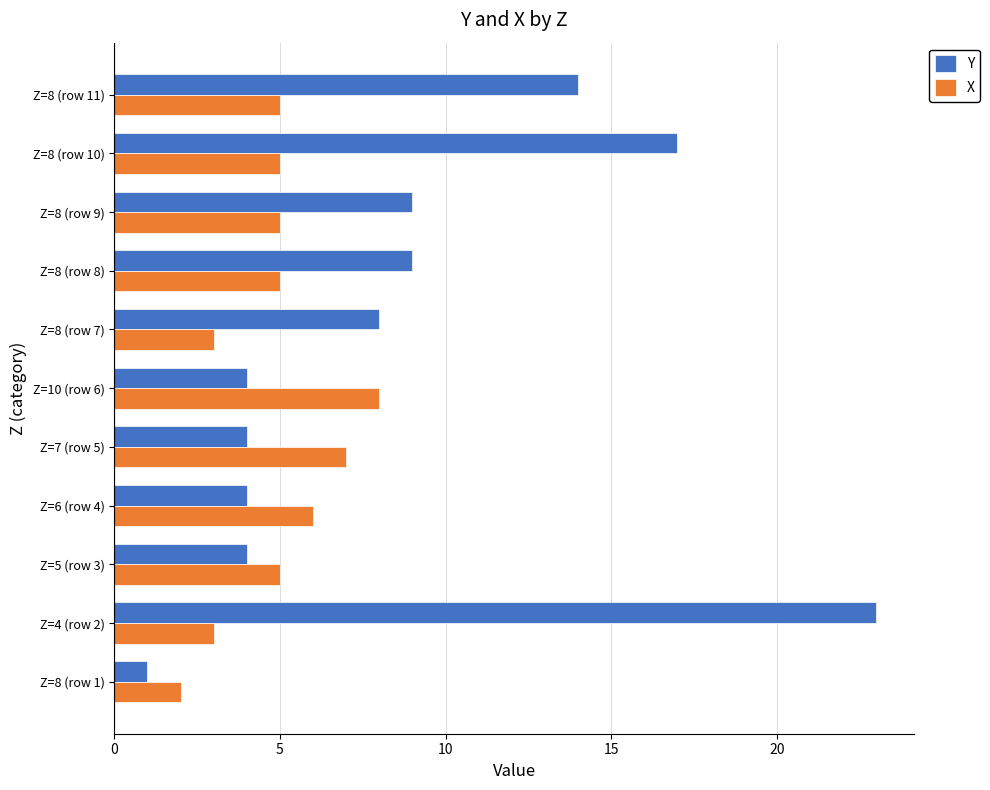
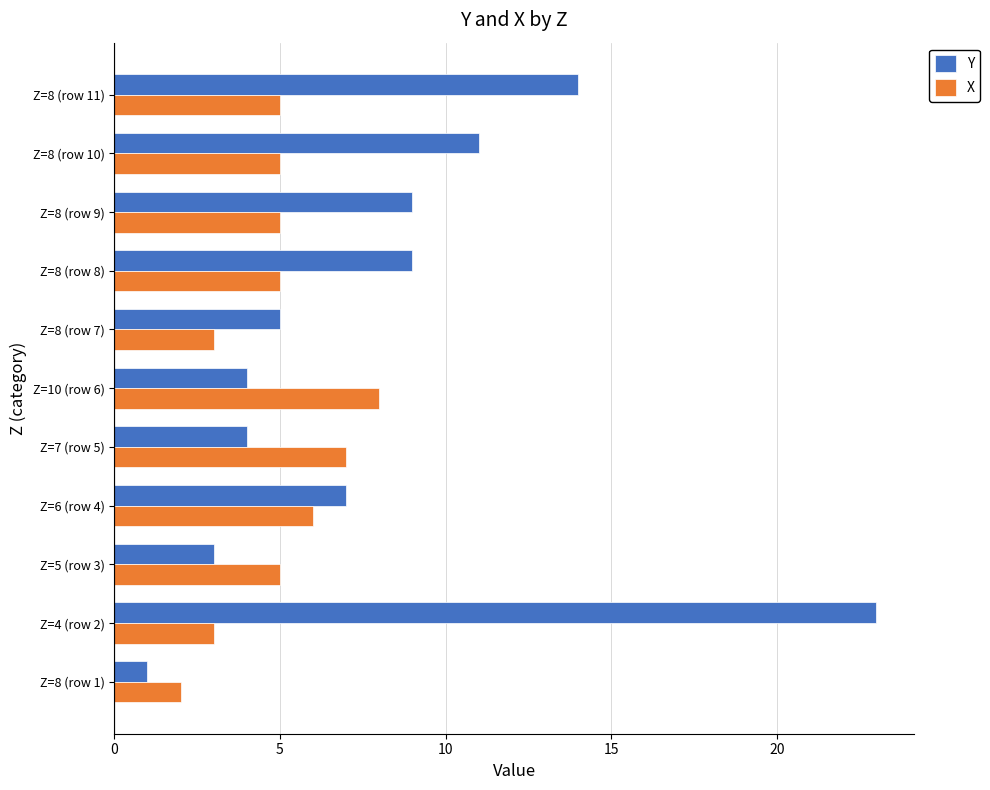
Y, Z=8 (row 10): 17 -> 11
Y, Z=8 (row 7): 8 -> 5
Y, Z=6 (row 4): 4 -> 7
Y, Z=5 (row 3): 4 -> 3
